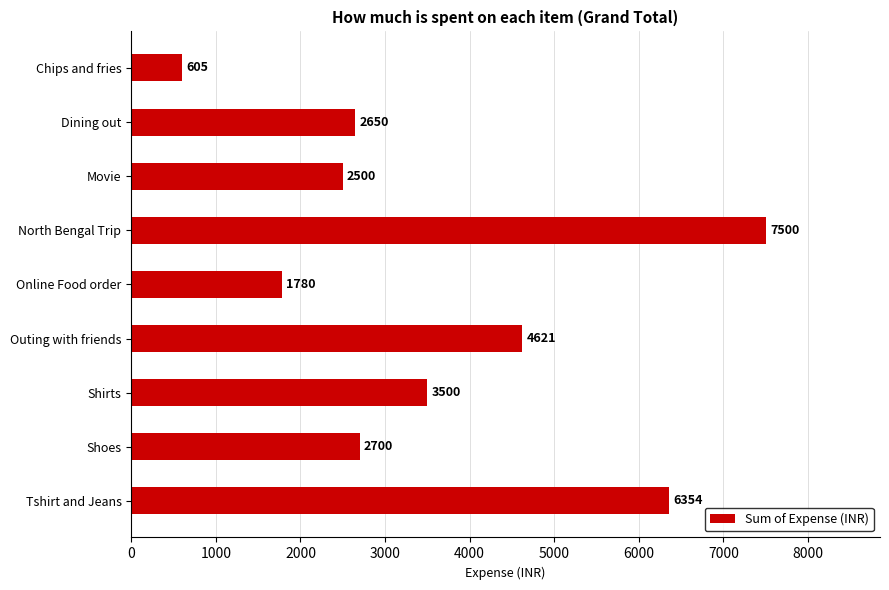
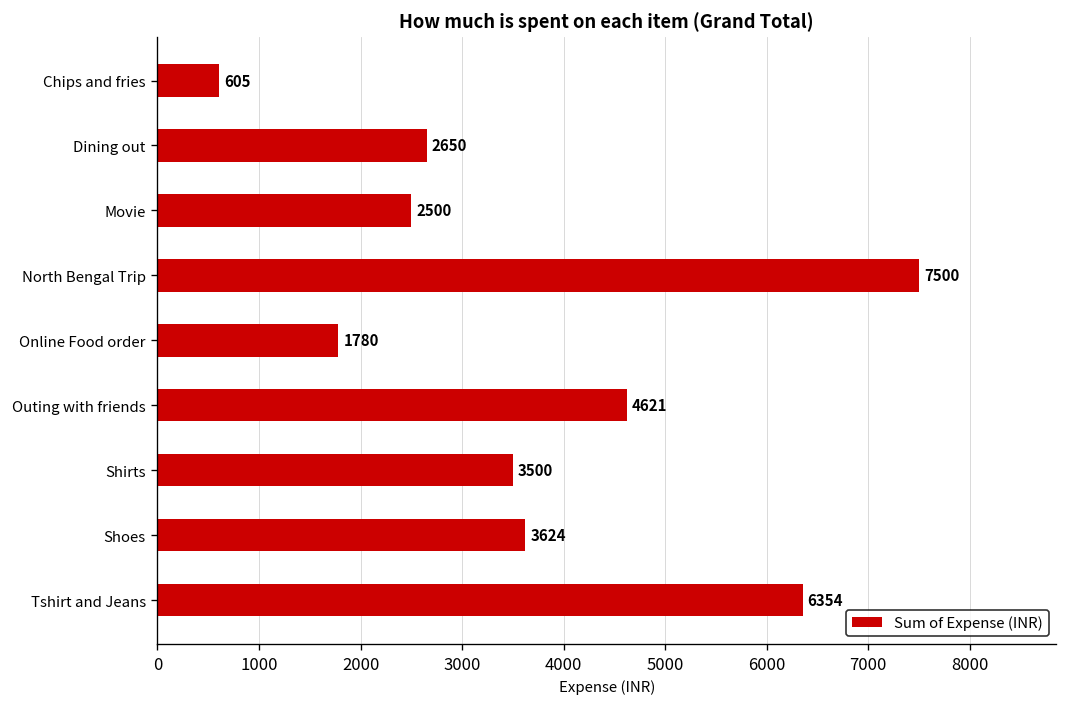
Shoes: 2700 -> 3624
